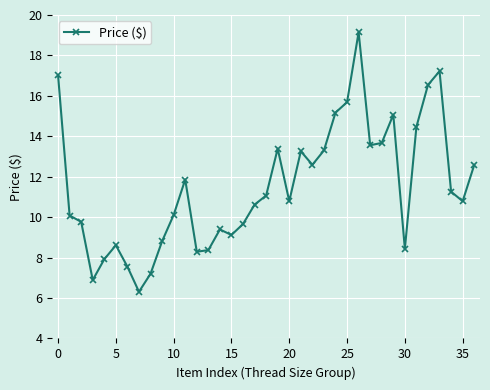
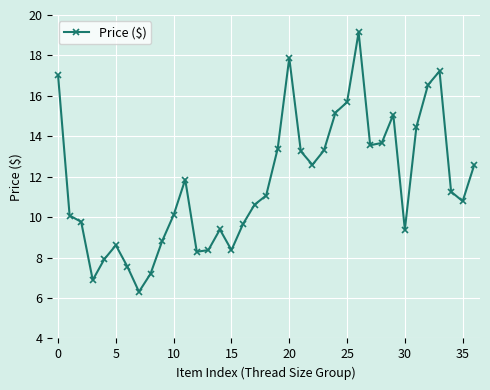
15: 9.1 -> 8.4
20: 10.8 -> 17.9
30: 8.4 -> 9.4
